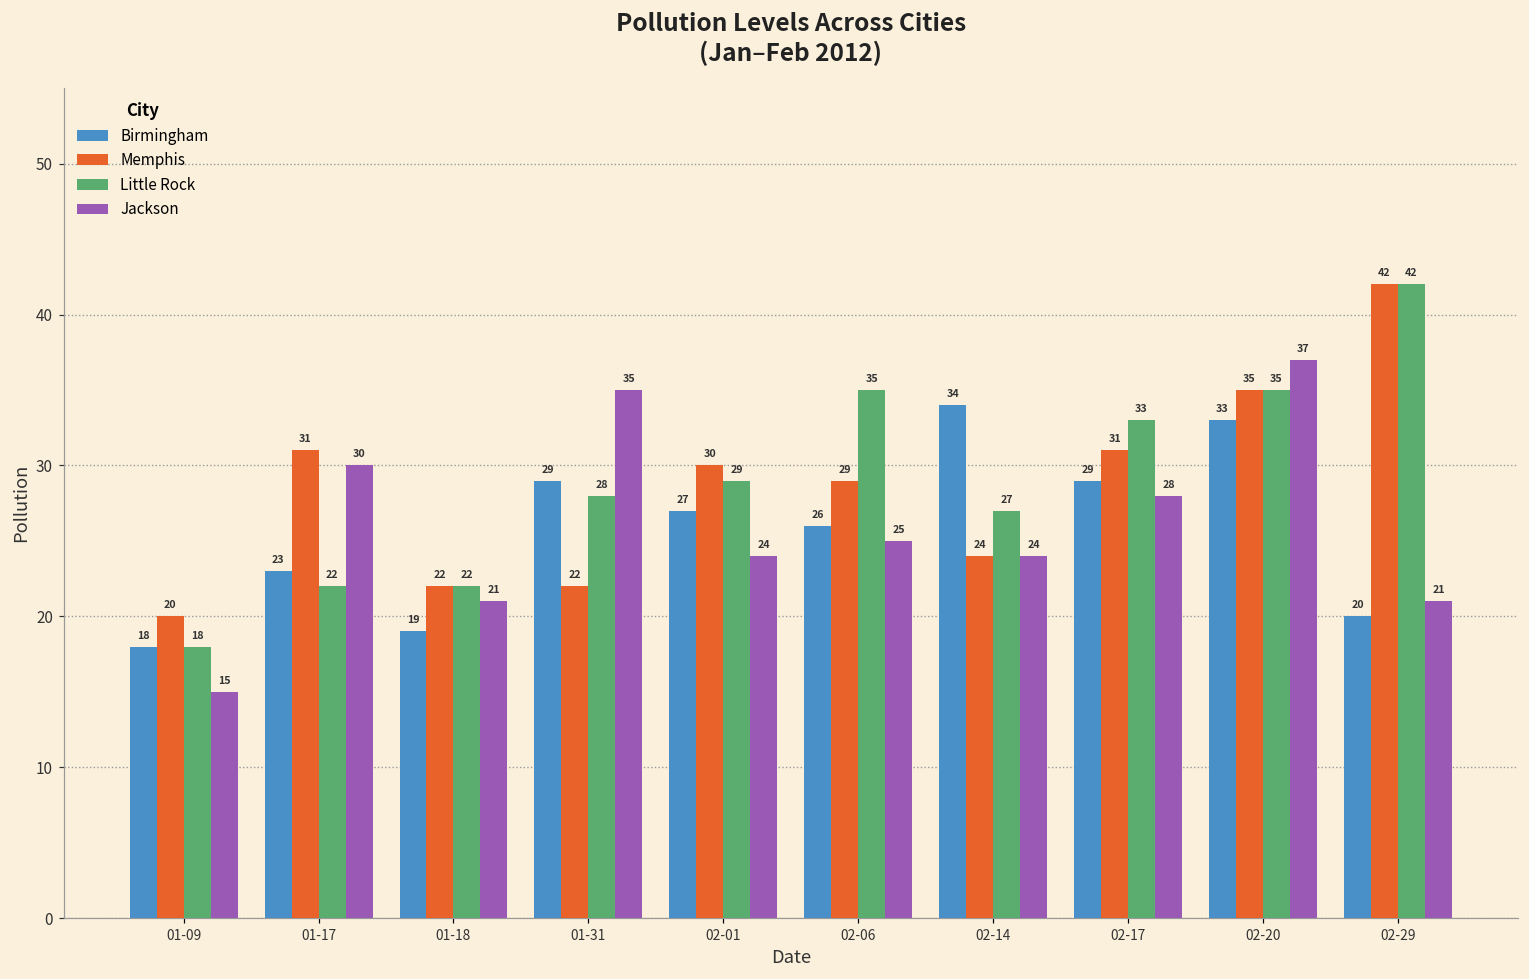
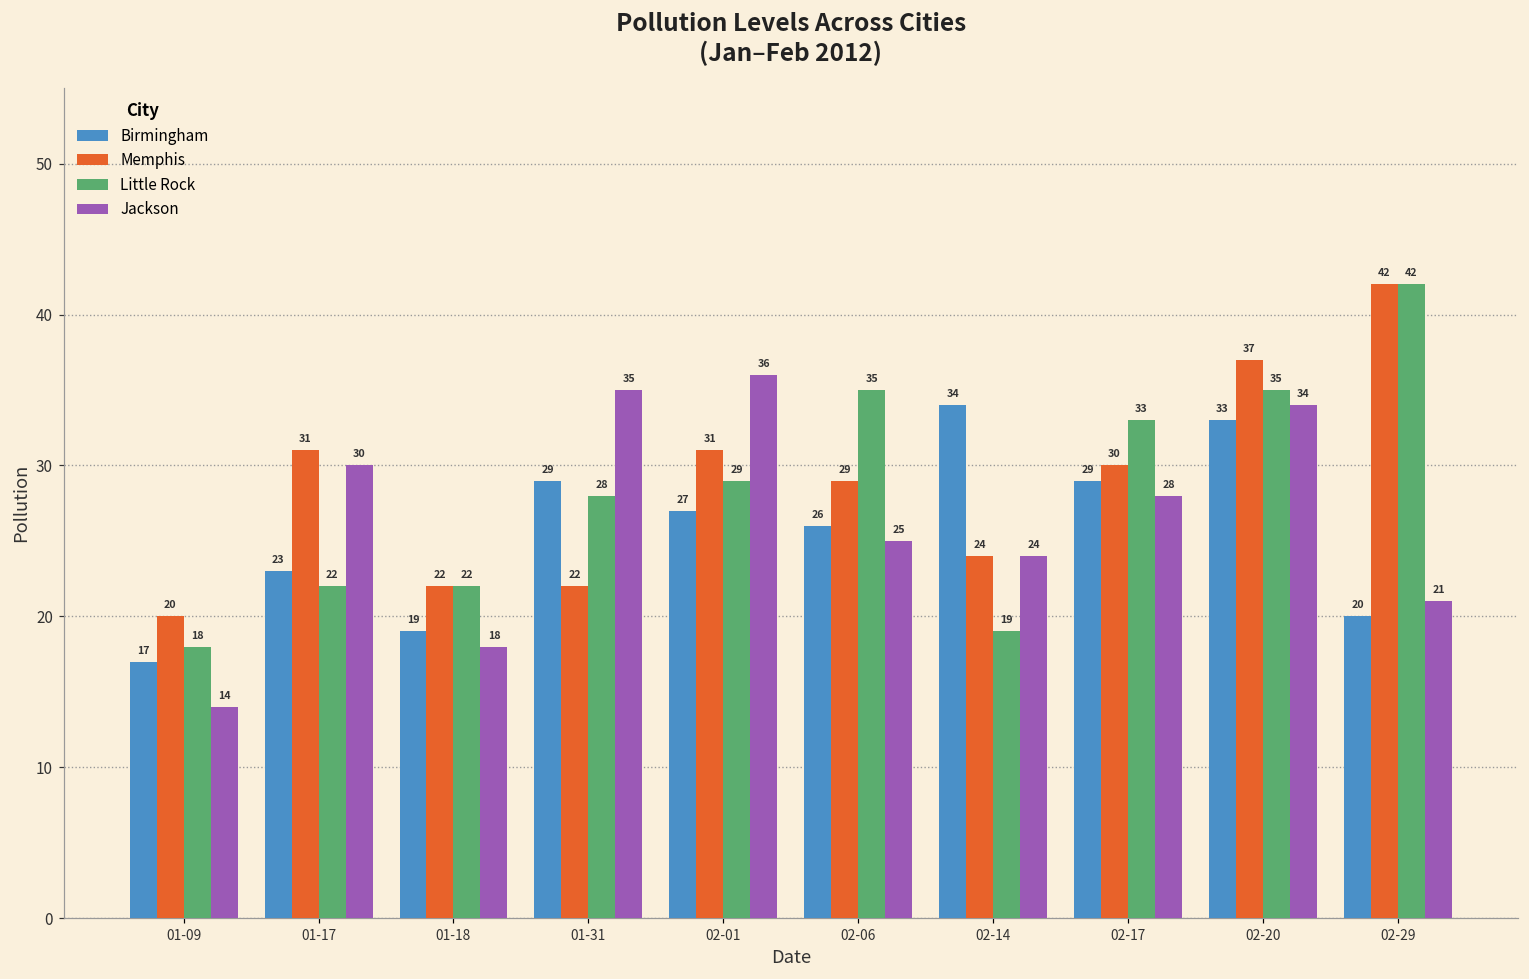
Birmingham, 01-09: 18 -> 17
Jackson, 01-09: 15 -> 14
Jackson, 01-18: 21 -> 18
Memphis, 02-01: 30 -> 31
Jackson, 02-01: 24 -> 36
Little Rock, 02-14: 27 -> 19
Memphis, 02-17: 31 -> 30
Memphis, 02-20: 35 -> 37
Jackson, 02-20: 37 -> 34
